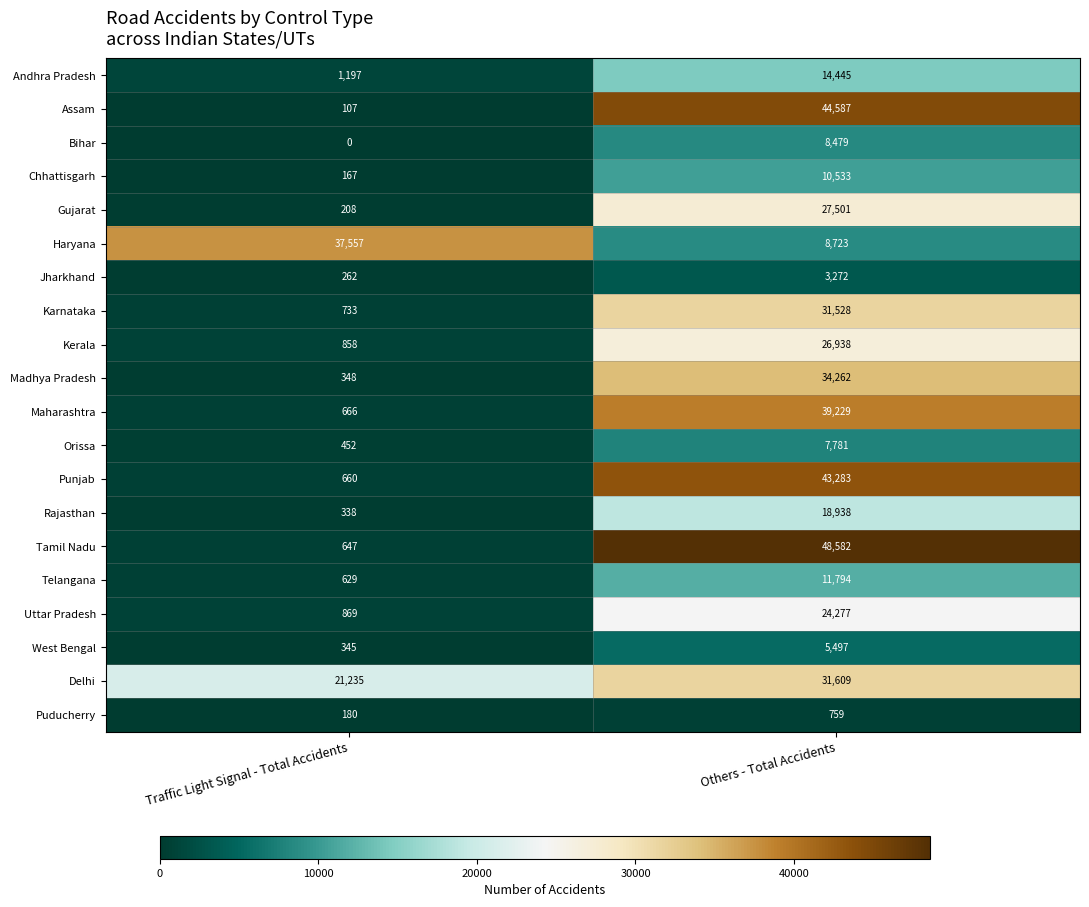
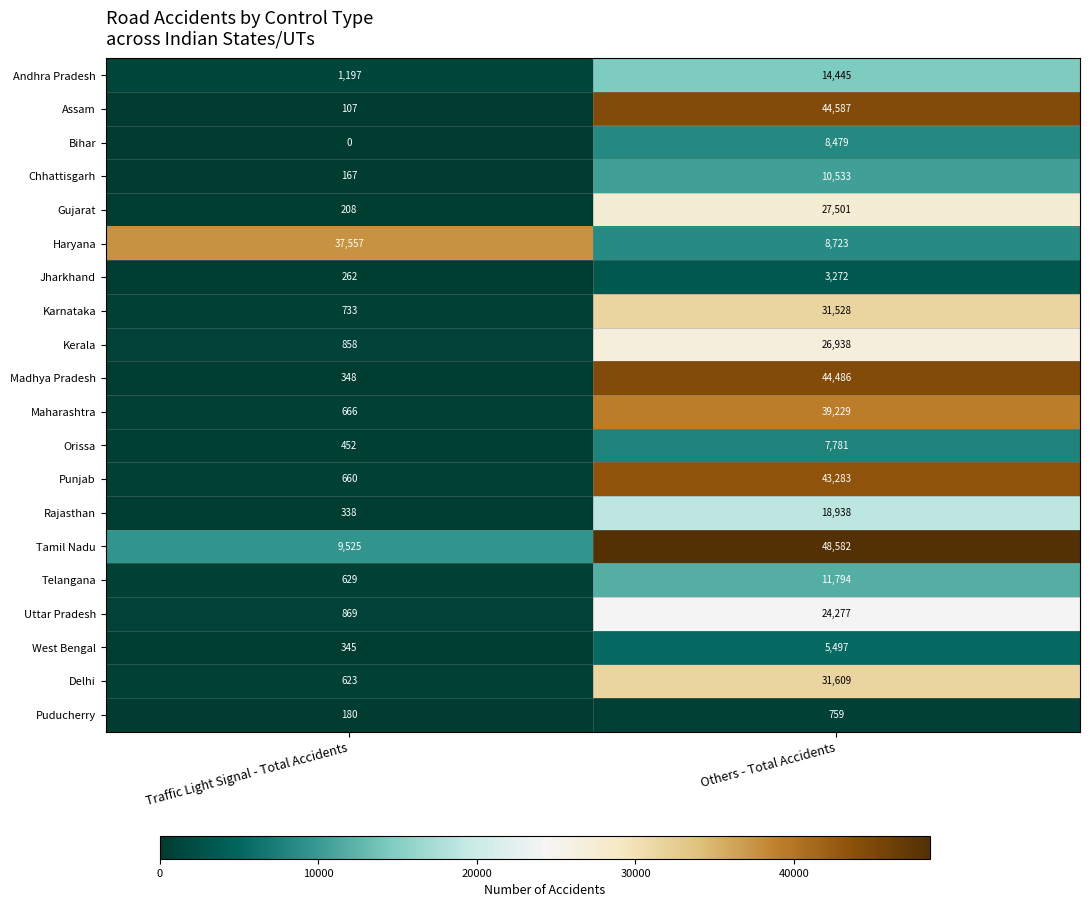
Madhya Pradesh, Others - Total Accidents: 34,262 -> 44,486
Tamil Nadu, Traffic Light Signal - Total Accidents: 647 -> 9,525
Delhi, Traffic Light Signal - Total Accidents: 21,235 -> 623
